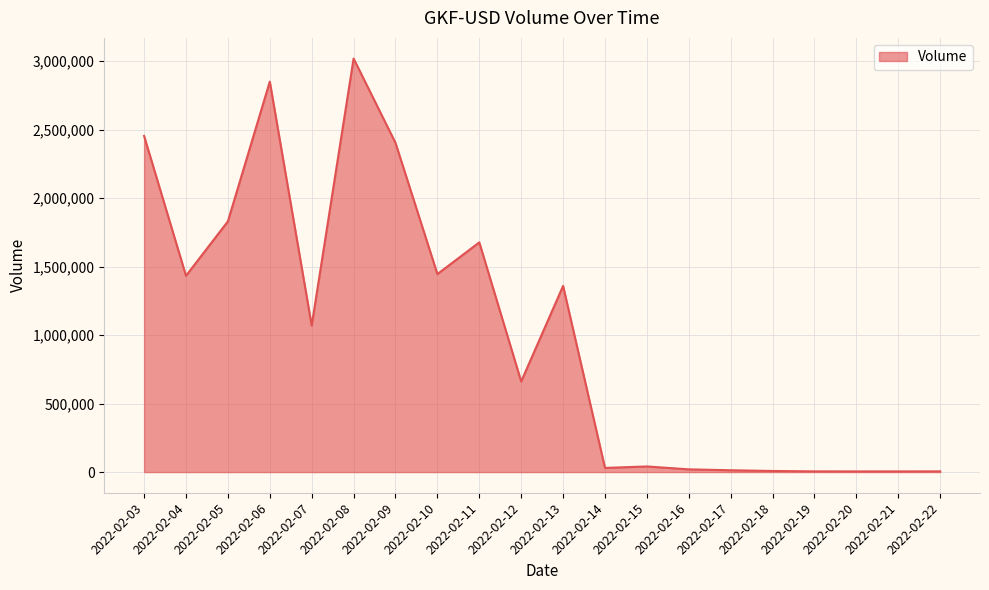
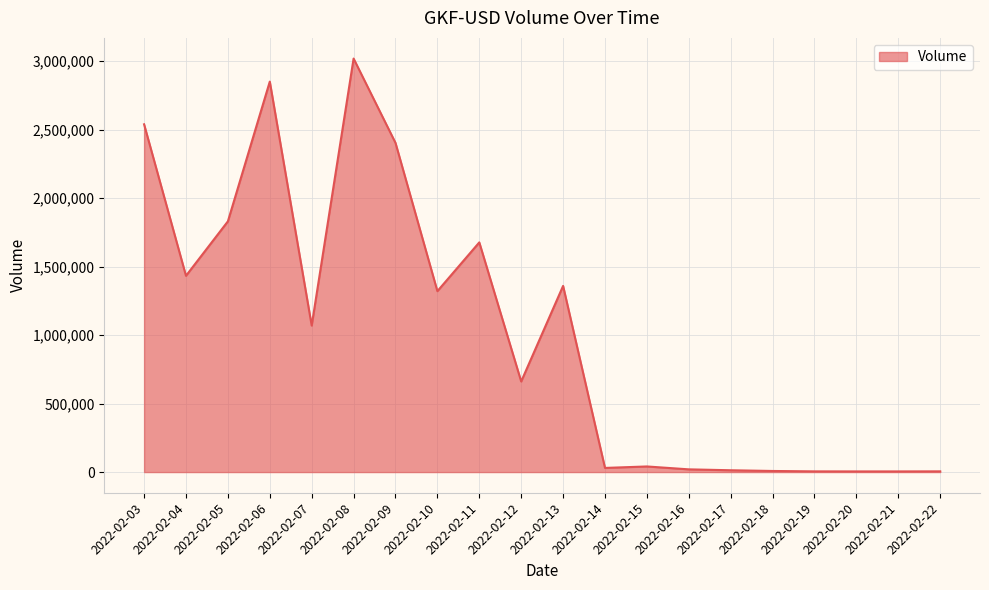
2022-02-03: 2,450,000 -> 2,540,000
2022-02-10: 1,450,000 -> 1,320,000
